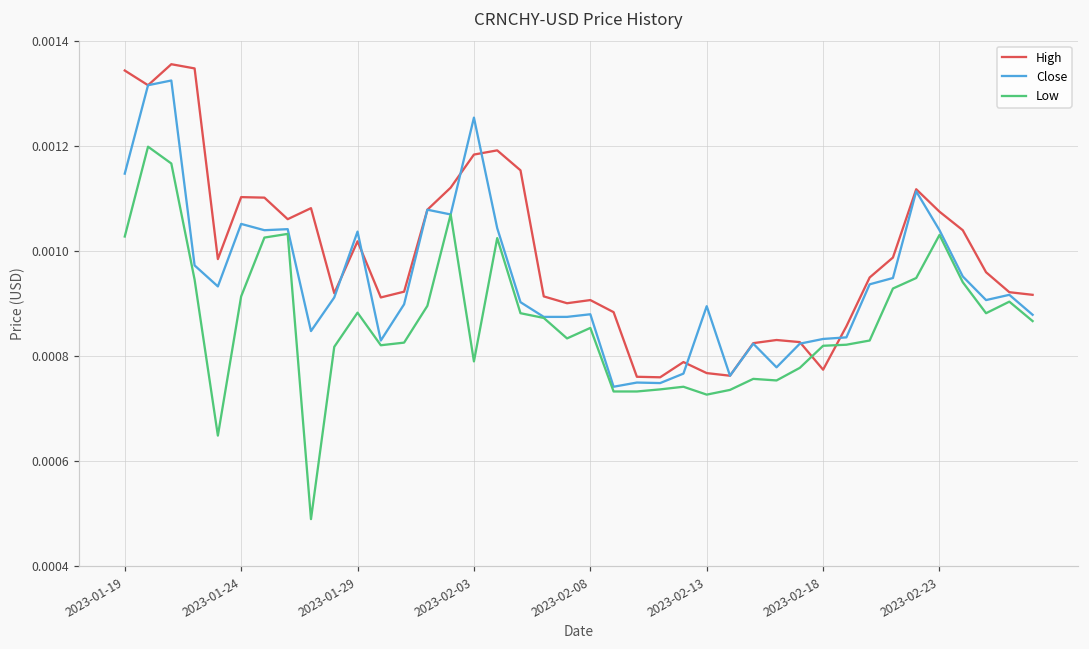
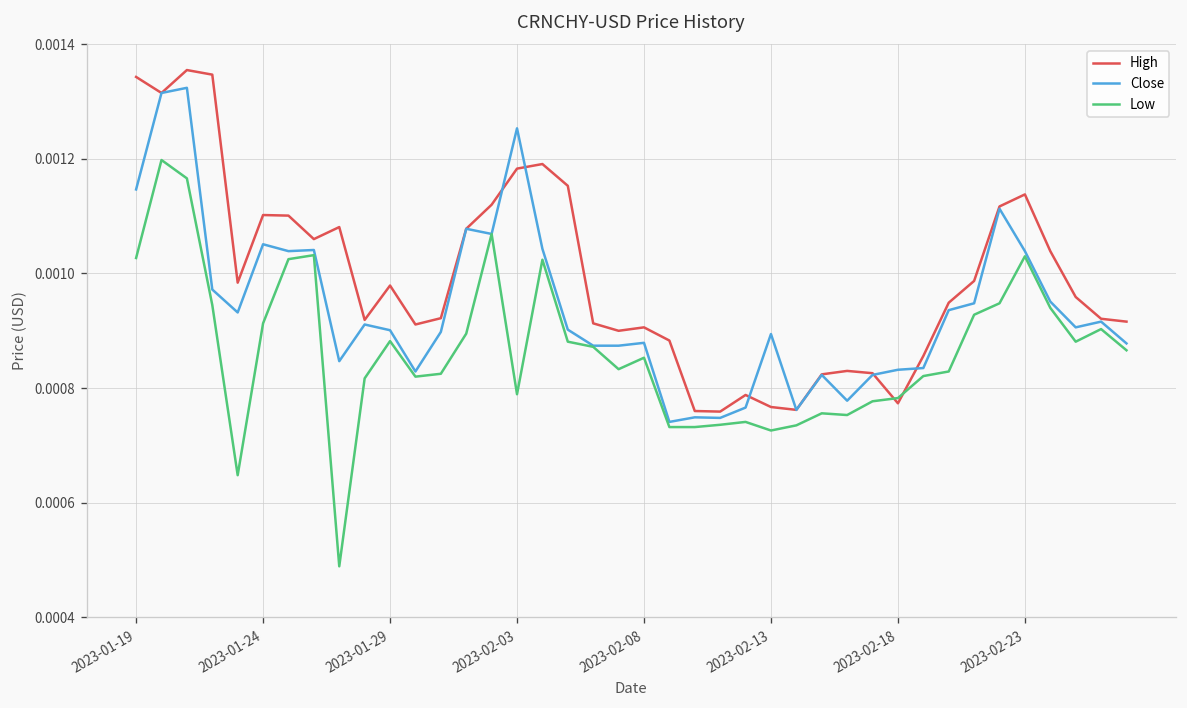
High, 2023-01-29: 0.00102 -> 0.00098
Close, 2023-01-29: 0.00104 -> 0.00090
Low, 2023-02-18: 0.00082 -> 0.00078
High, 2023-02-23: 0.00107 -> 0.00114
